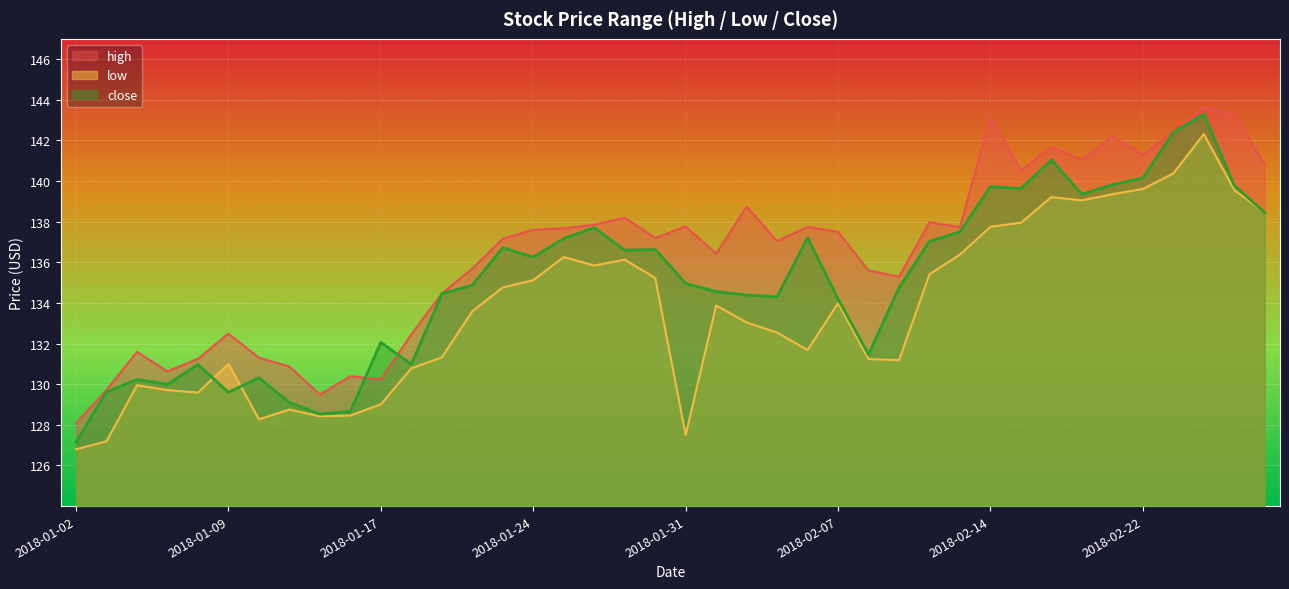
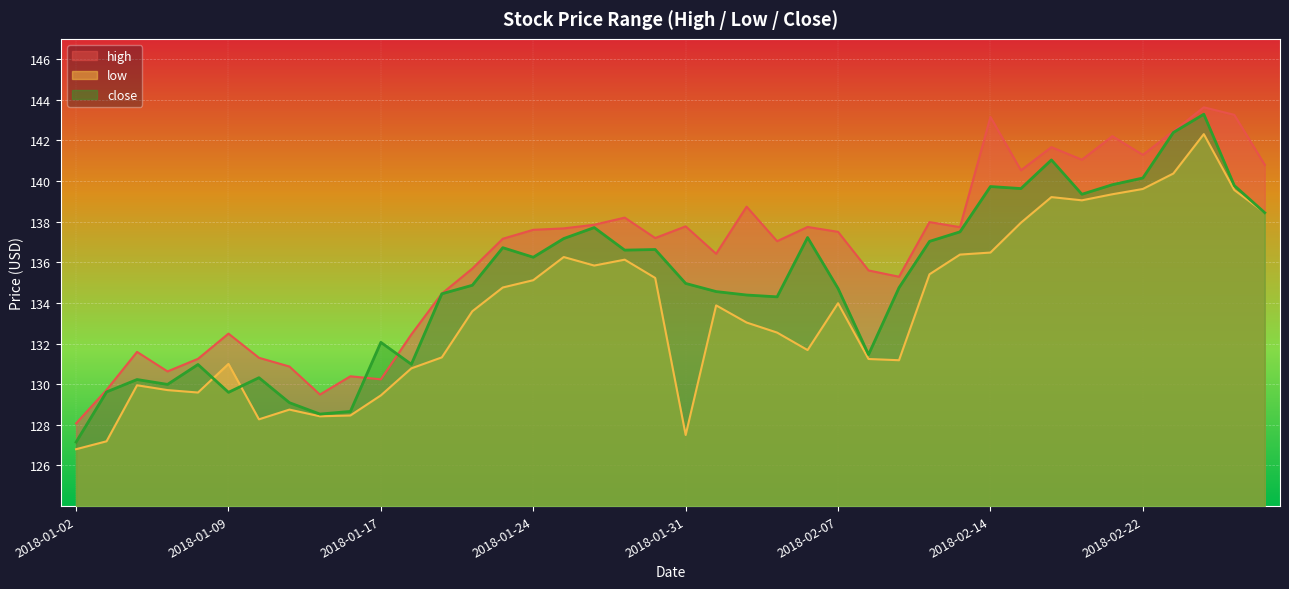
low, 2018-01-17: 129.0 -> 129.5
close, 2018-02-07: 134.2 -> 134.7
low, 2018-02-14: 137.8 -> 136.5
